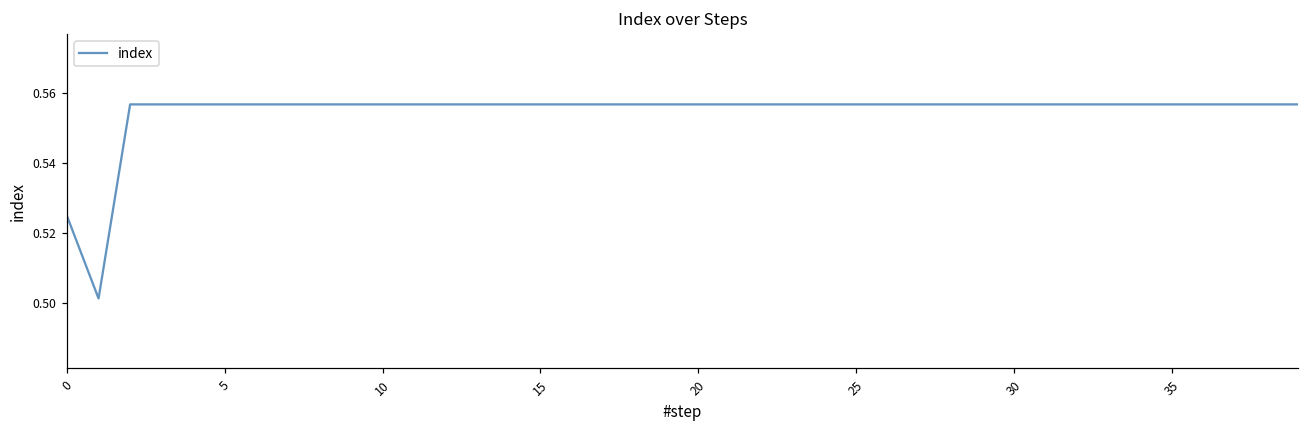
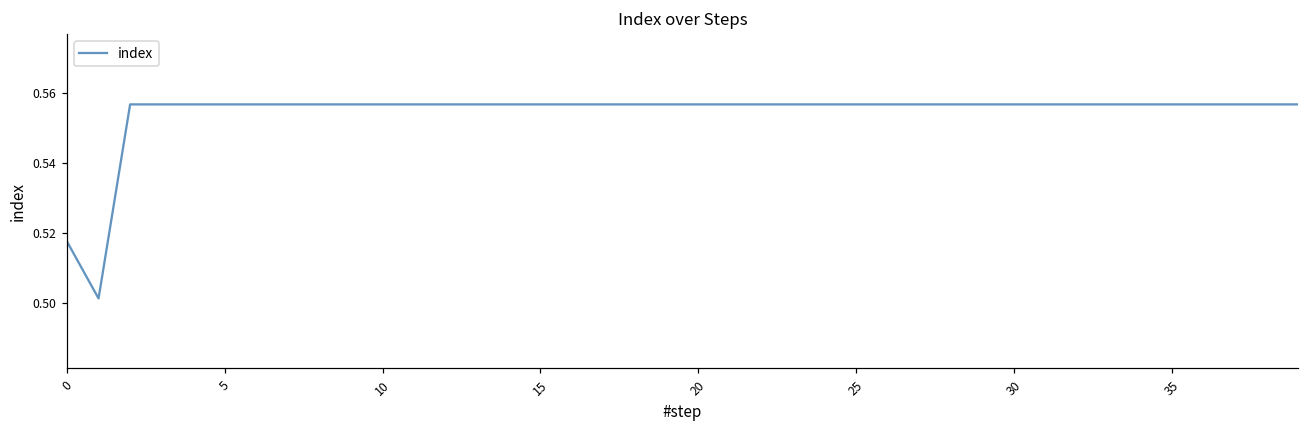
0: 0.525 -> 0.518
